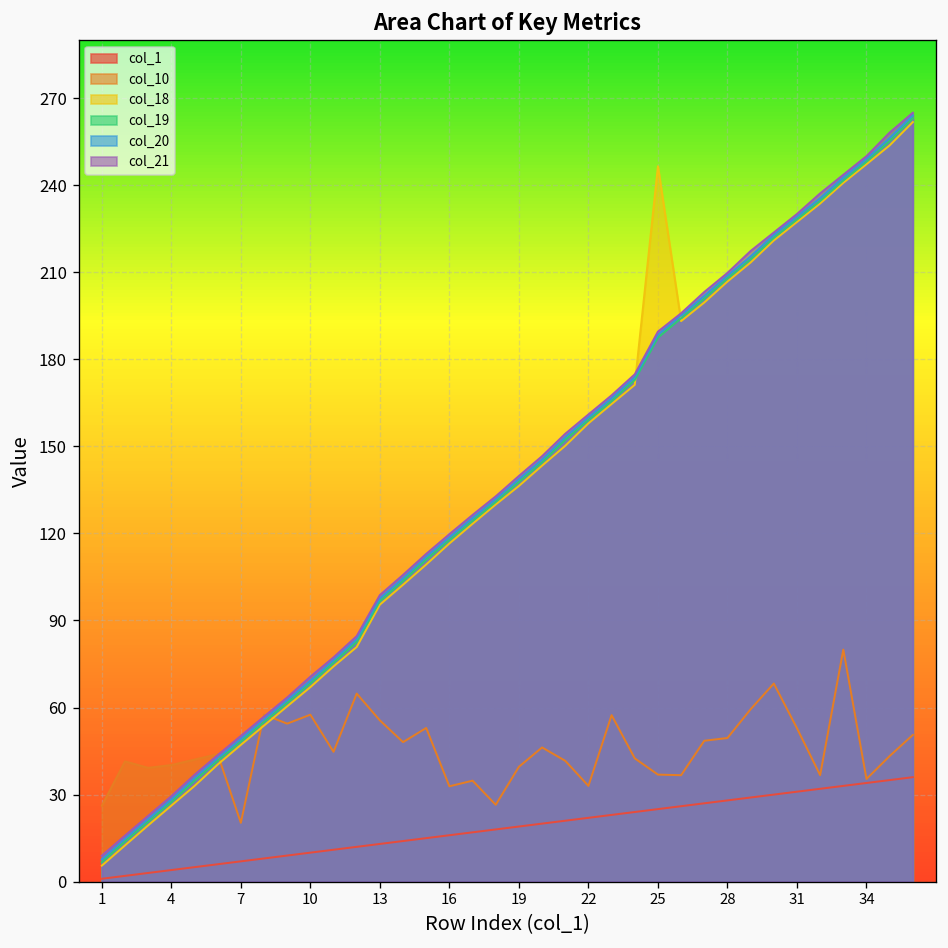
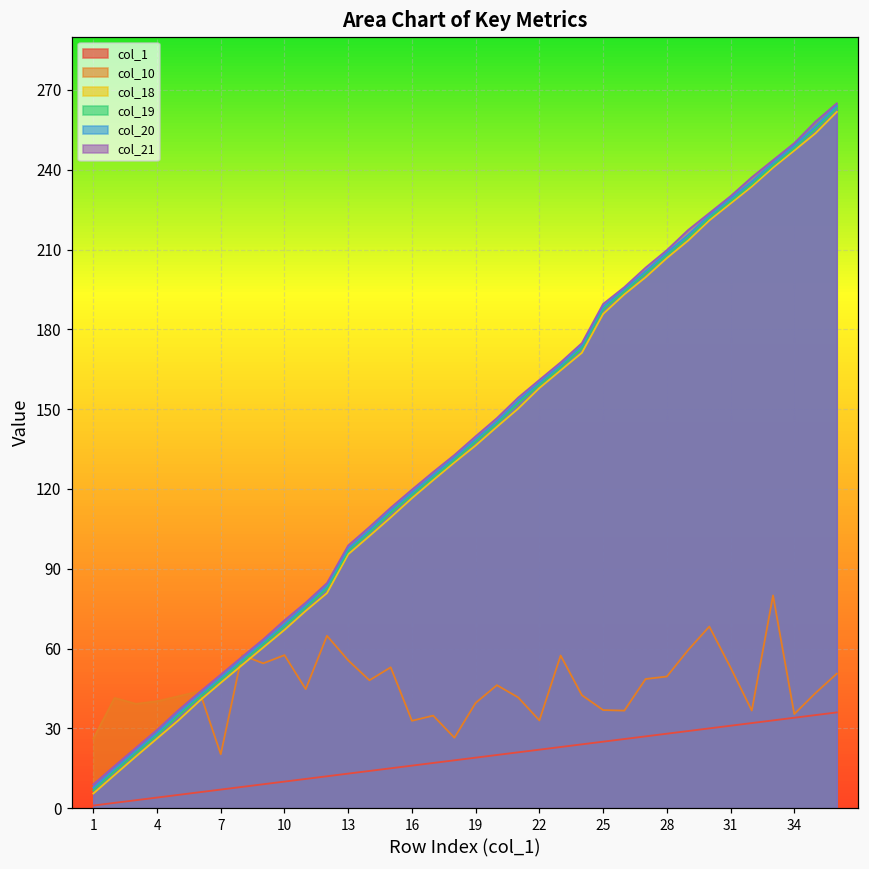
col_18, 25: 246 -> 186
